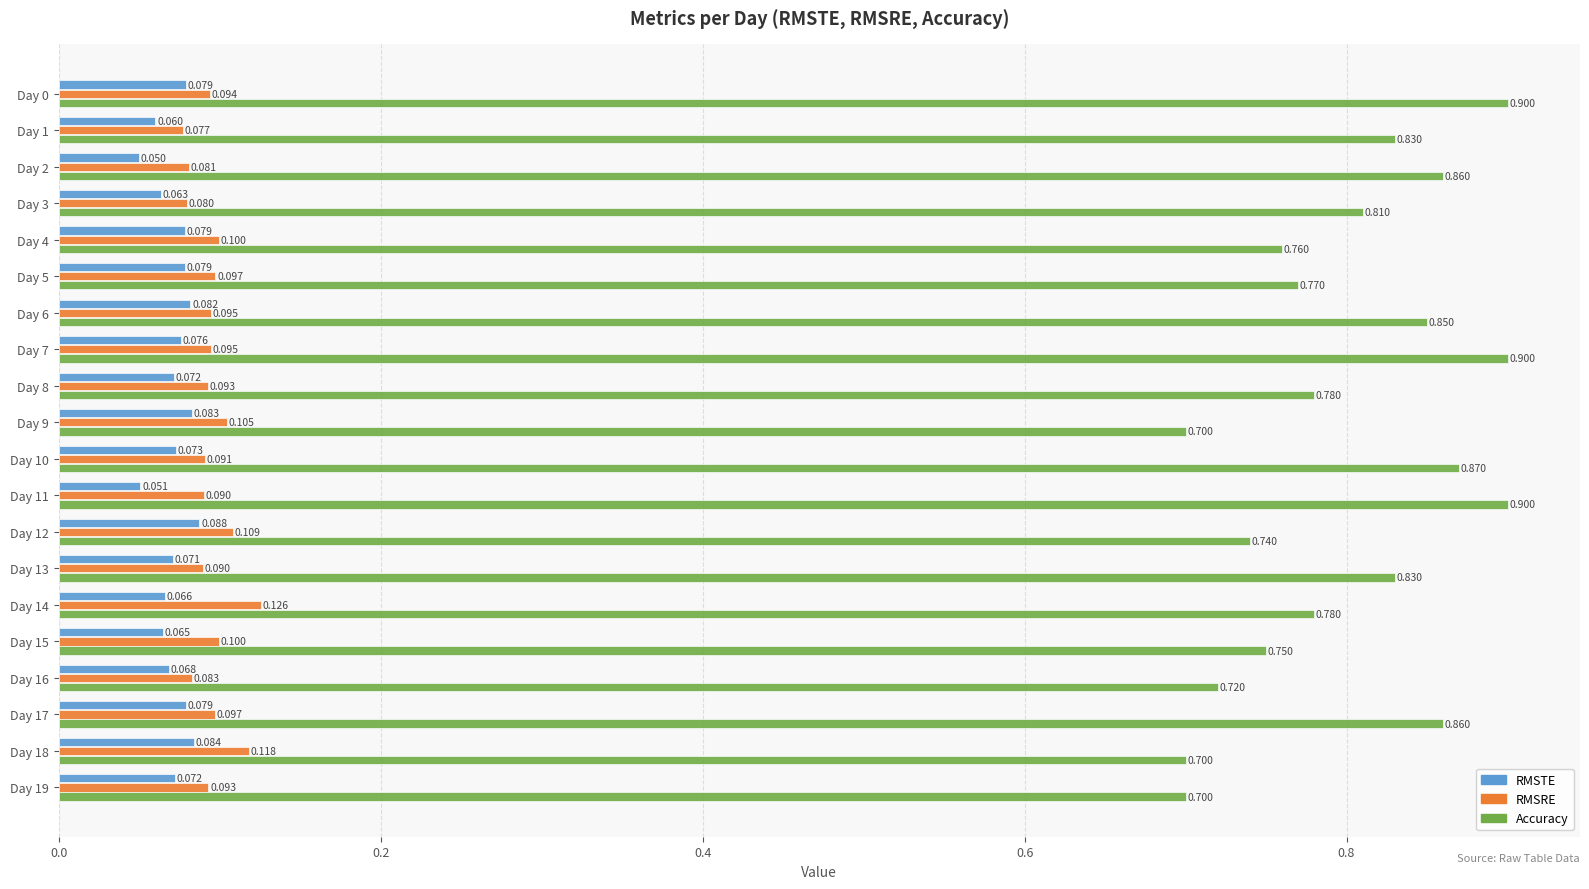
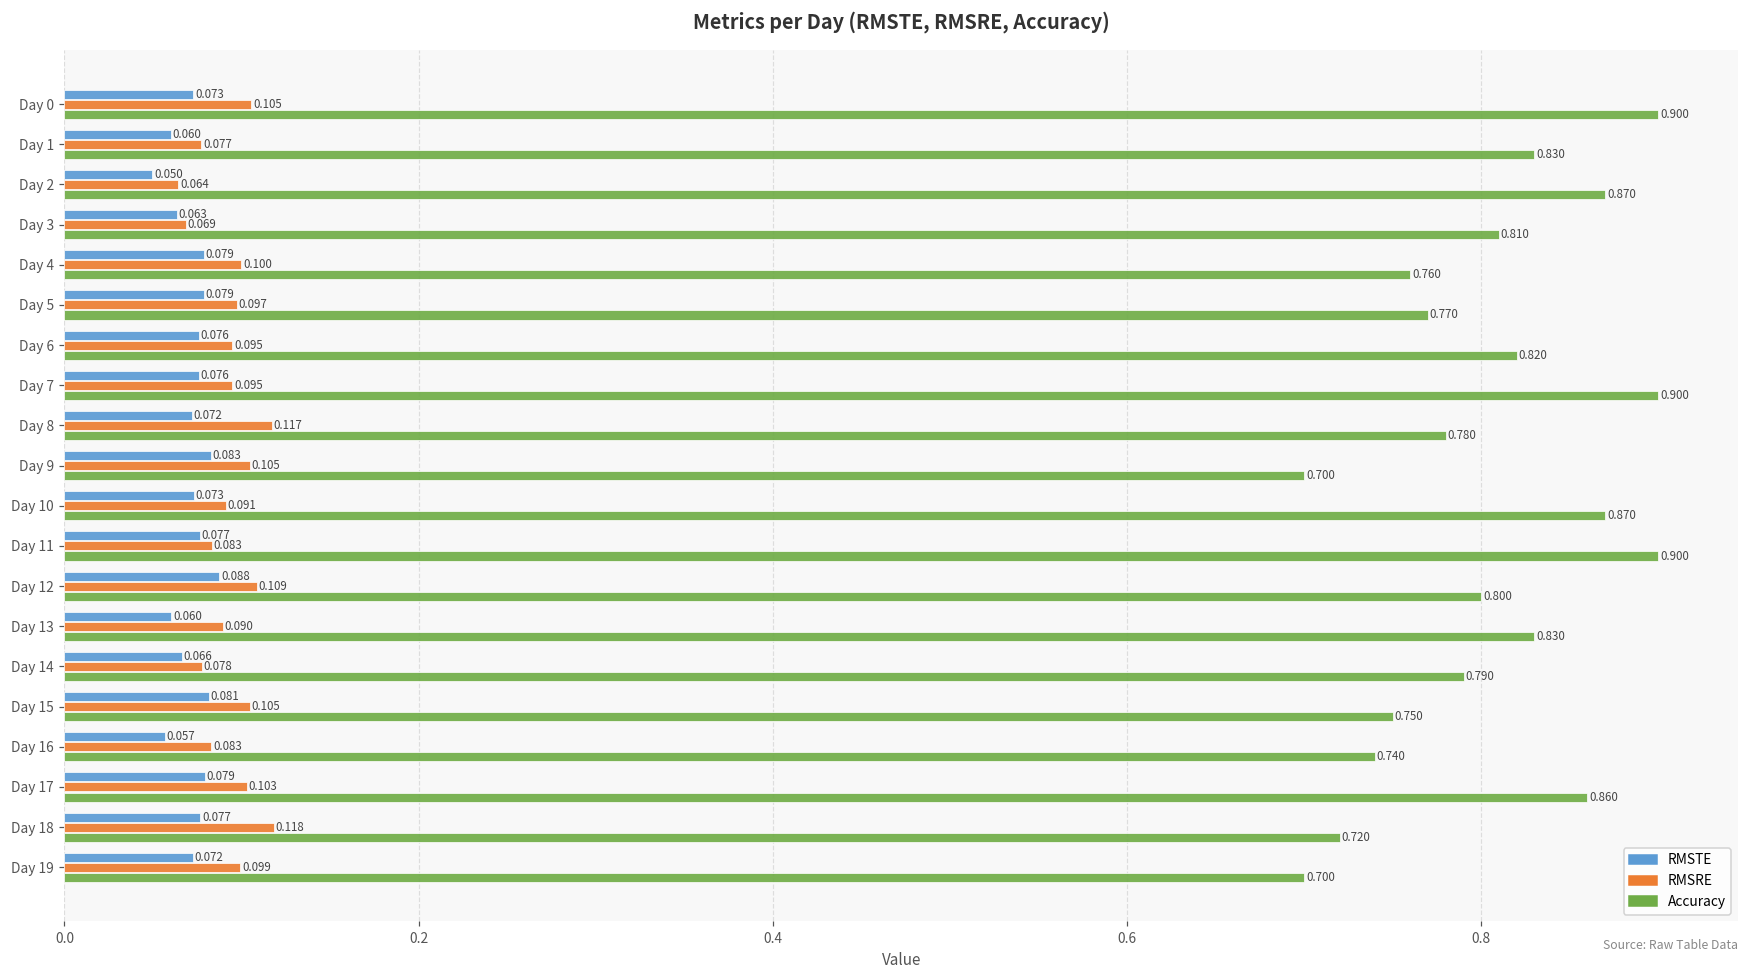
RMSTE, Day 0: 0.079 -> 0.073
RMSRE, Day 0: 0.094 -> 0.105
RMSRE, Day 2: 0.081 -> 0.064
Accuracy, Day 2: 0.860 -> 0.870
RMSRE, Day 3: 0.080 -> 0.069
RMSTE, Day 6: 0.082 -> 0.076
Accuracy, Day 6: 0.850 -> 0.820
RMSRE, Day 8: 0.093 -> 0.117
RMSTE, Day 11: 0.051 -> 0.077
RMSRE, Day 11: 0.090 -> 0.083
Accuracy, Day 12: 0.740 -> 0.800
RMSTE, Day 13: 0.071 -> 0.060
RMSRE, Day 14: 0.126 -> 0.078
Accuracy, Day 14: 0.780 -> 0.790
RMSTE, Day 15: 0.065 -> 0.081
RMSRE, Day 15: 0.100 -> 0.105
RMSTE, Day 16: 0.068 -> 0.057
Accuracy, Day 16: 0.720 -> 0.740
RMSRE, Day 17: 0.097 -> 0.103
RMSTE, Day 18: 0.084 -> 0.077
Accuracy, Day 18: 0.700 -> 0.720
RMSRE, Day 19: 0.093 -> 0.099
